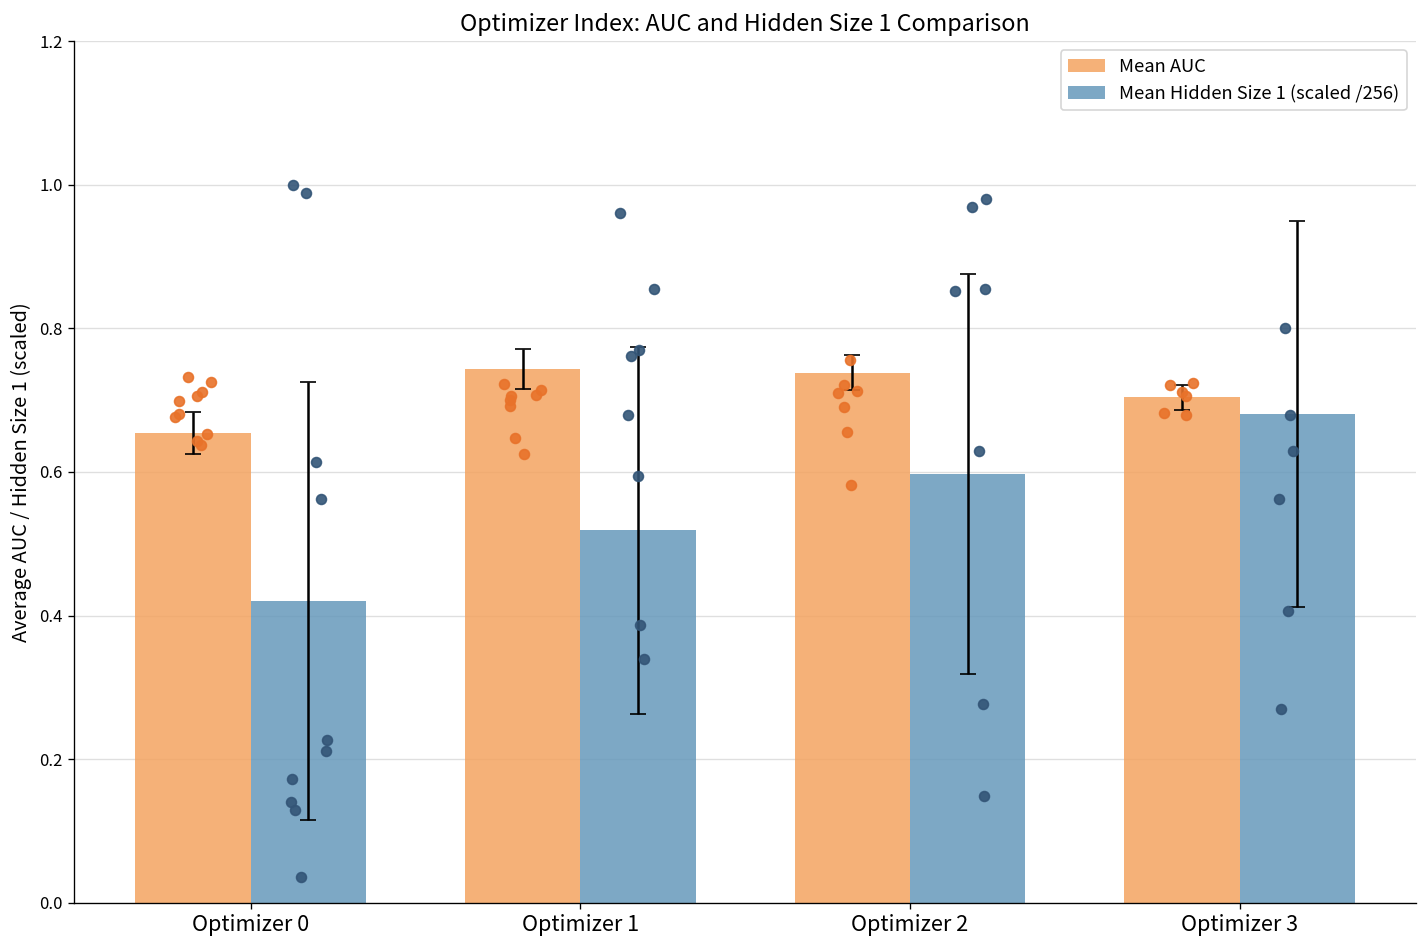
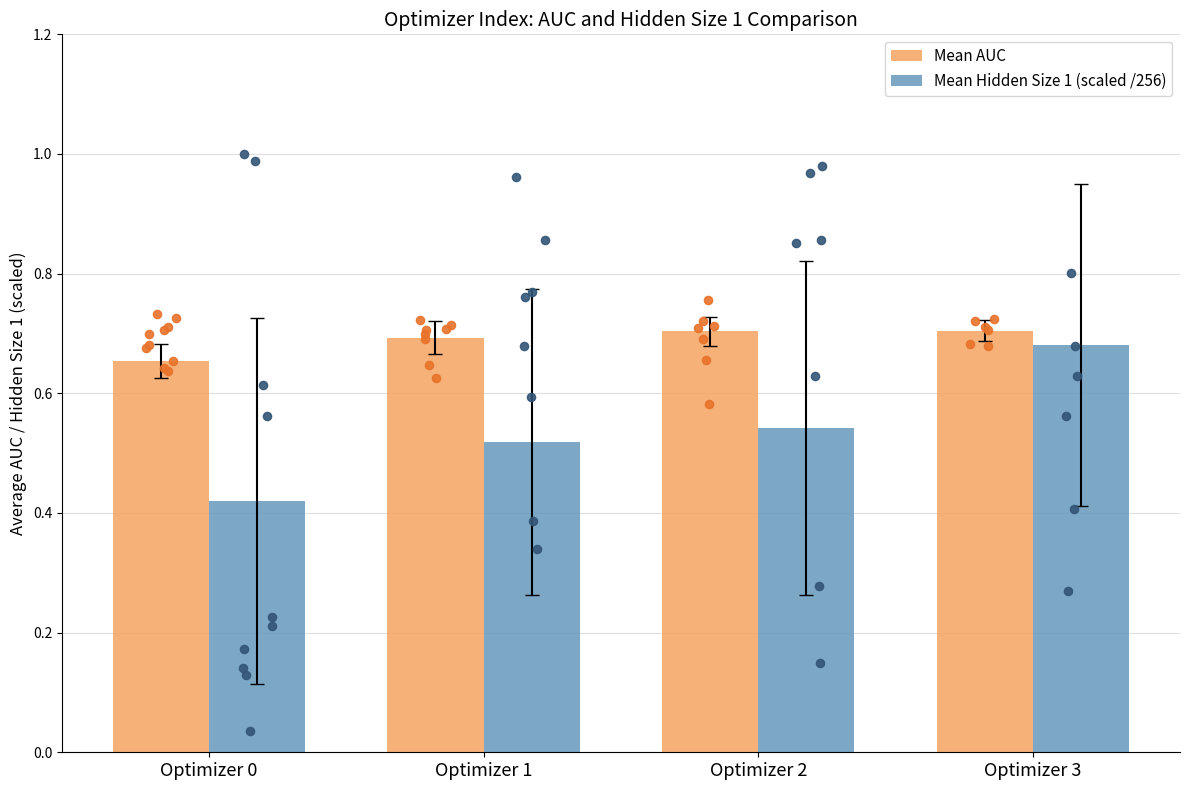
Mean AUC, Optimizer 1: 0.74 -> 0.69
Mean AUC, Optimizer 2: 0.74 -> 0.70
Mean Hidden Size 1 (scaled /256), Optimizer 2: 0.60 -> 0.54
